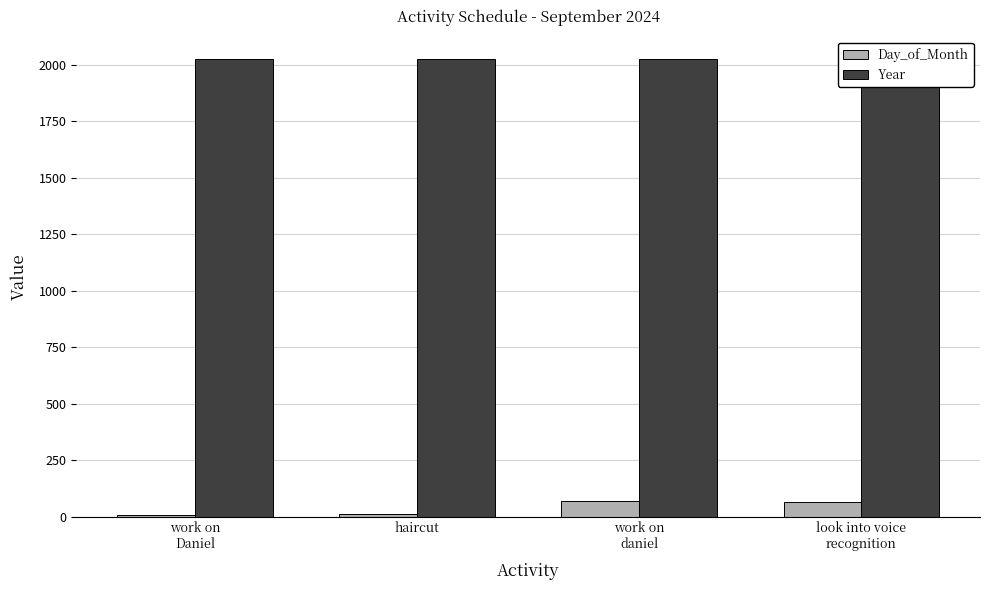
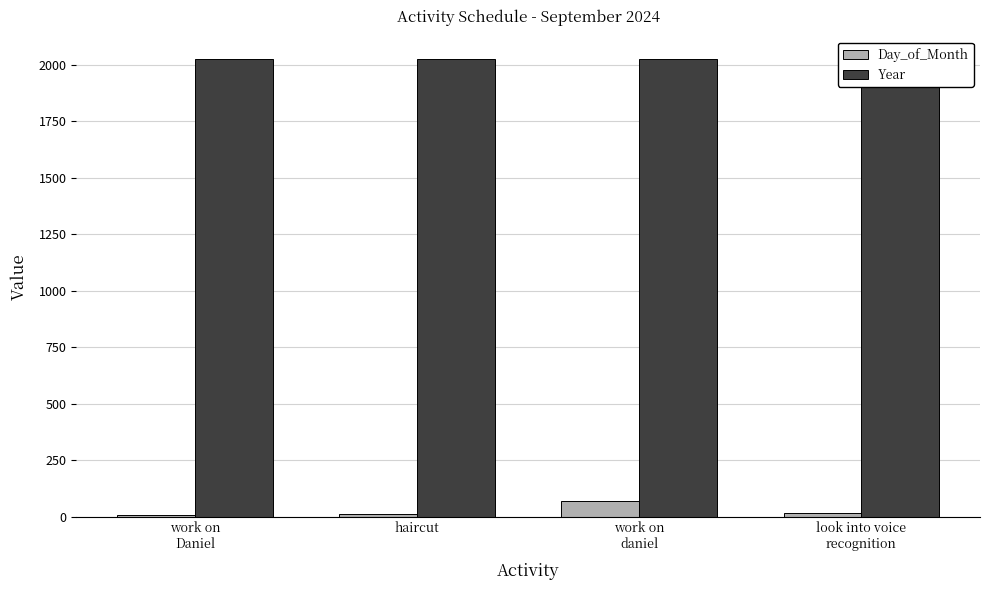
Day_of_Month, look into voice recognition: 70 -> 20
